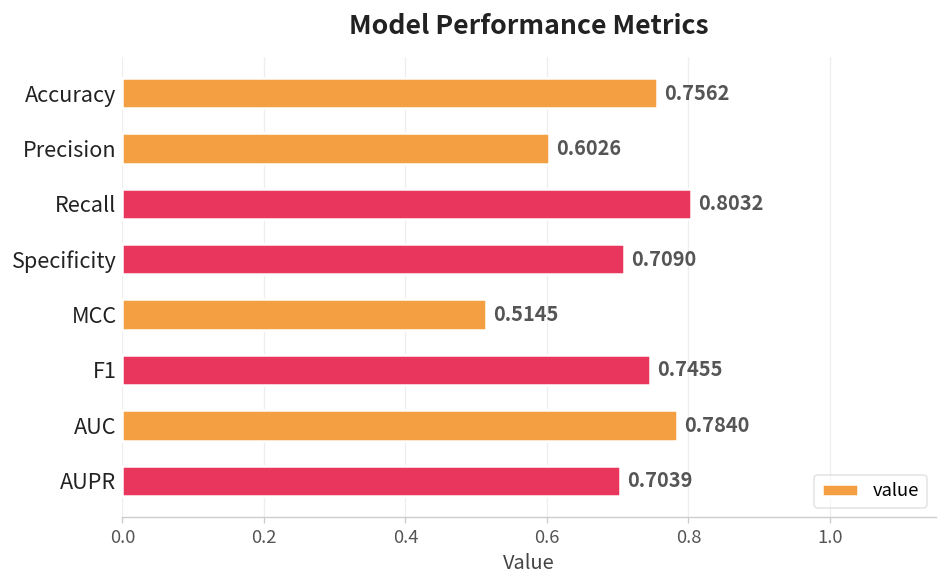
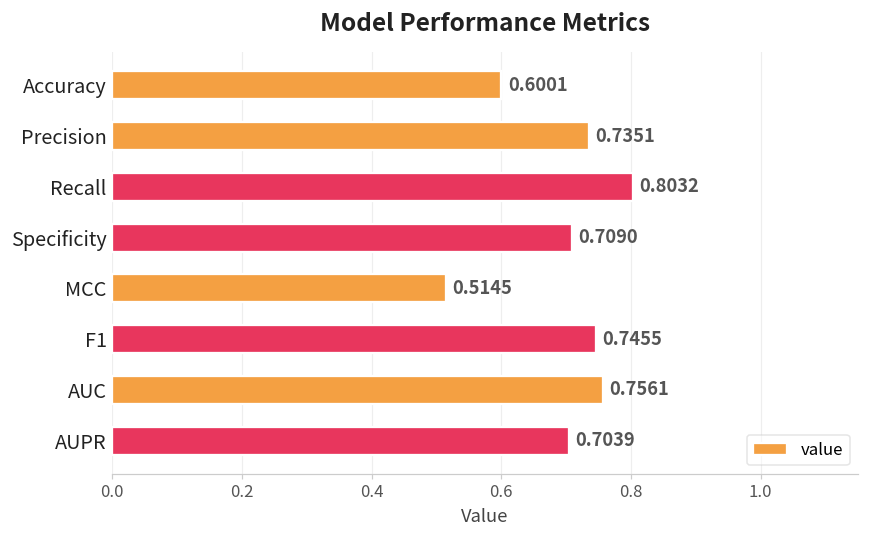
Accuracy: 0.7562 -> 0.6001
Precision: 0.6026 -> 0.7351
AUC: 0.7840 -> 0.7561
